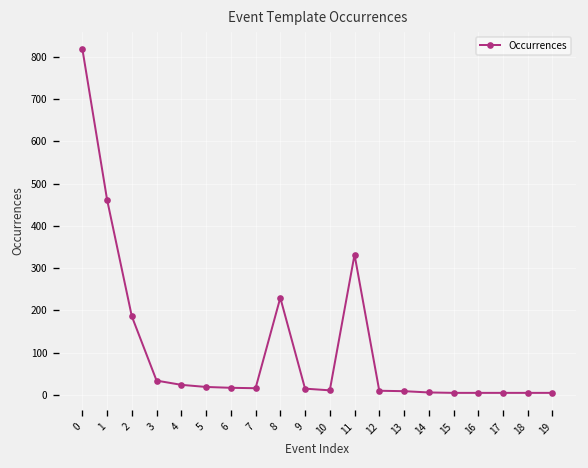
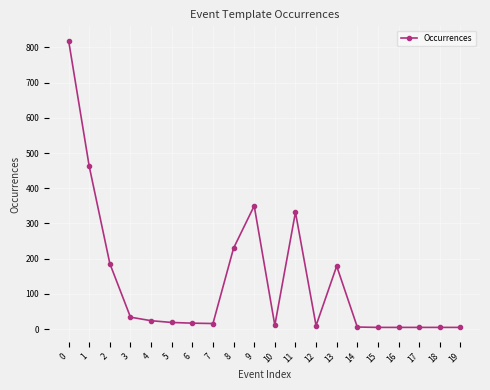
9: 20 -> 350
13: 10 -> 180
